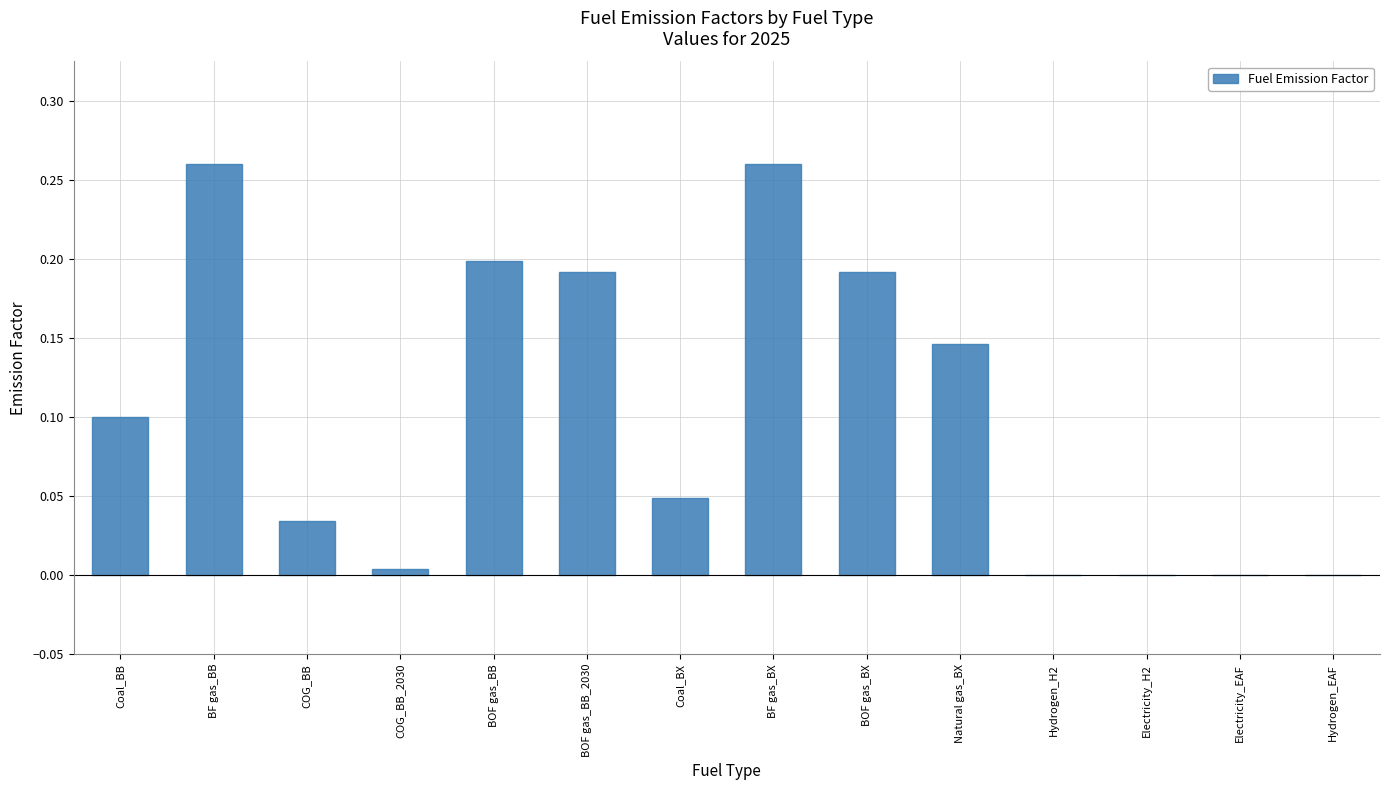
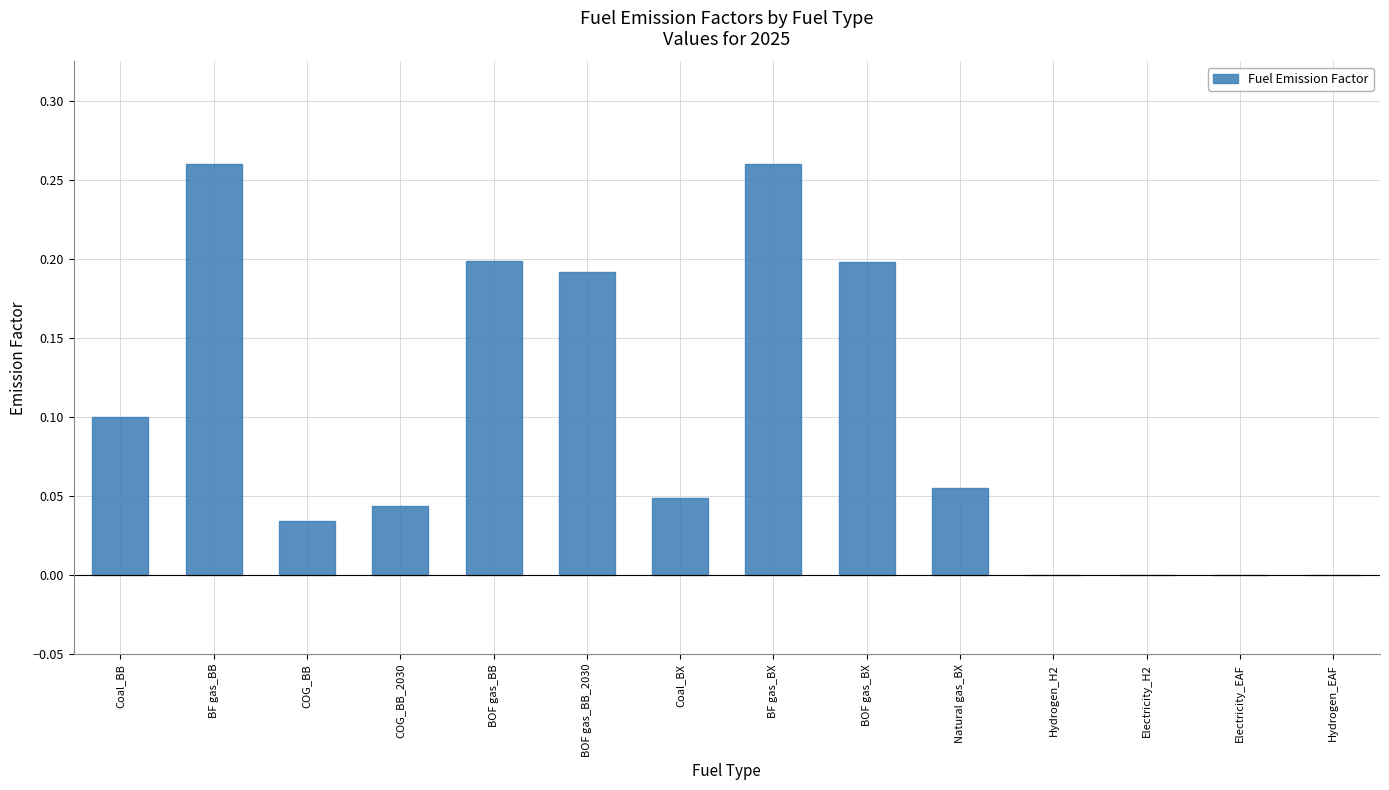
COG_BB_2030: 0.004 -> 0.044
BOF gas_BX: 0.192 -> 0.198
Natural gas_BX: 0.146 -> 0.055
